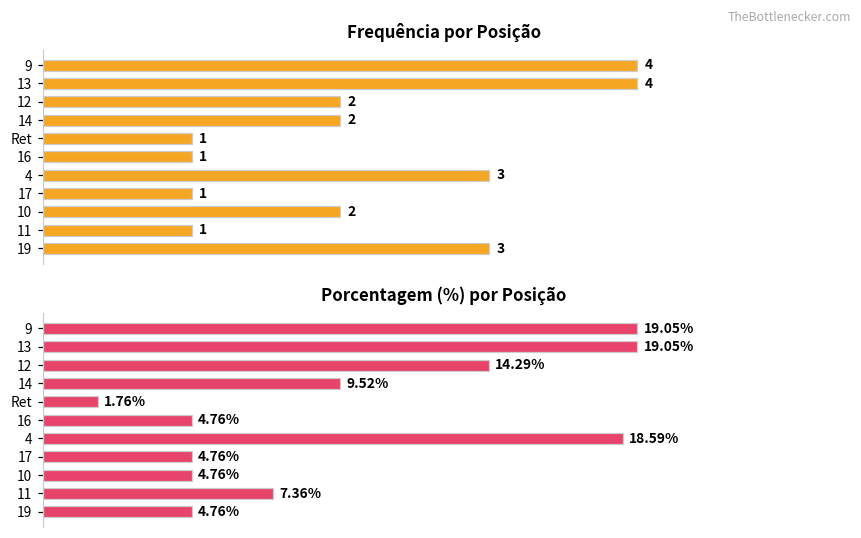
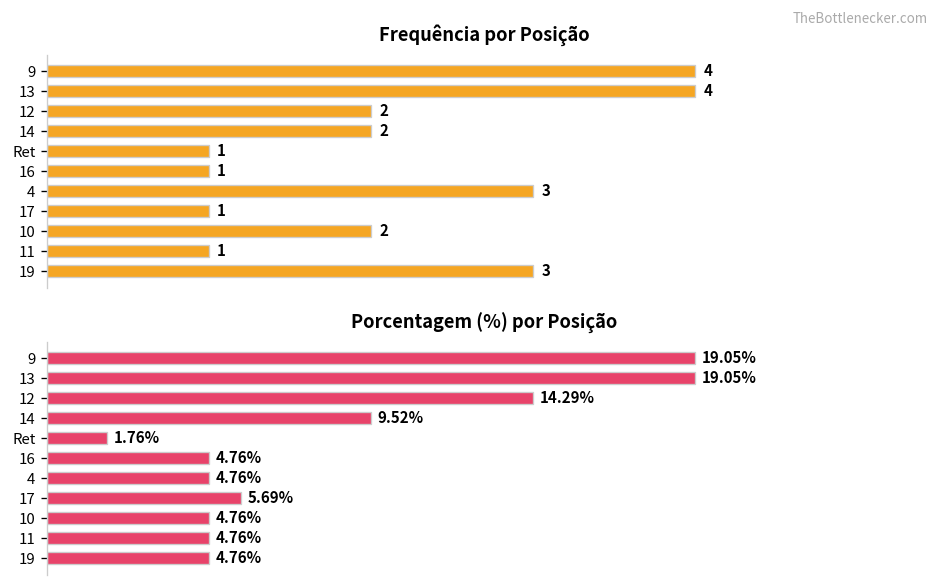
Porcentagem (%) por Posição, 4: 18.59% -> 4.76%
Porcentagem (%) por Posição, 17: 4.76% -> 5.69%
Porcentagem (%) por Posição, 11: 7.36% -> 4.76%
